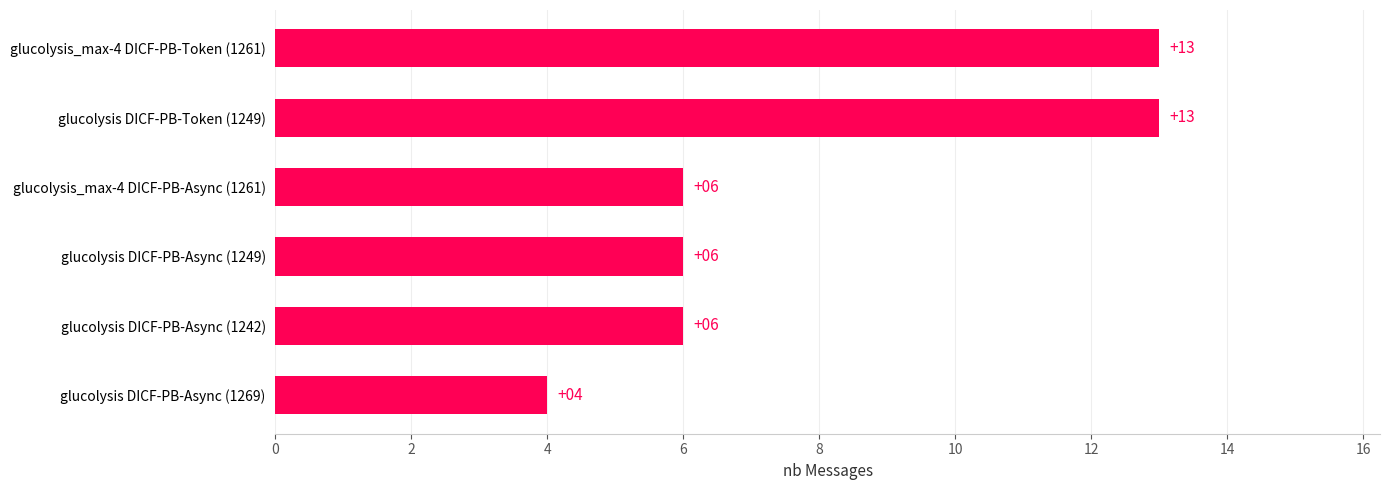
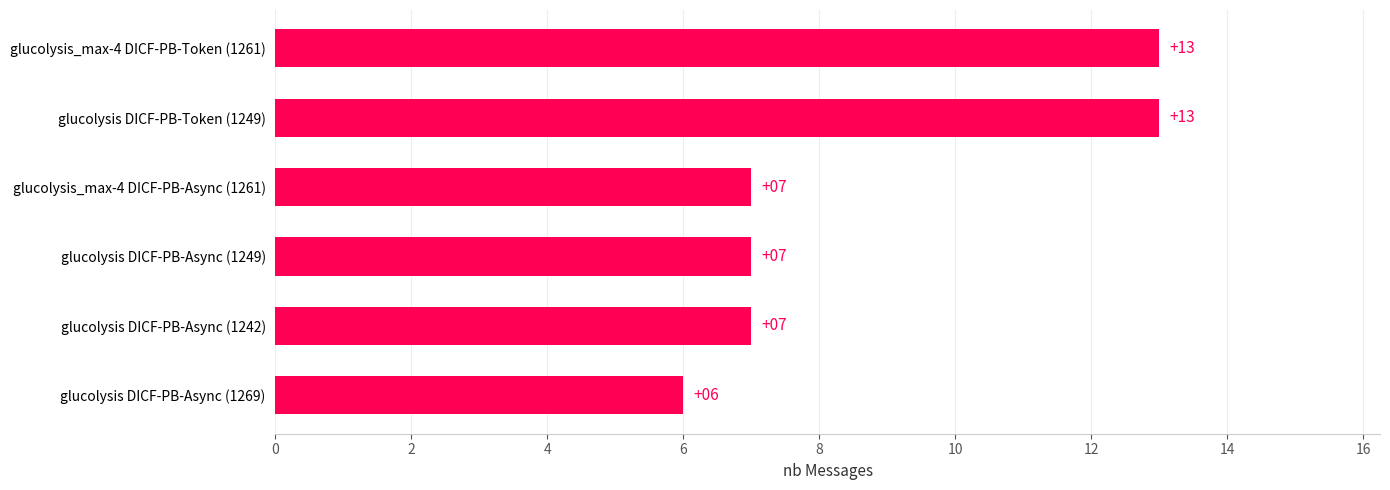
glucolysis_max-4 DICF-PB-Async (1261): +06 -> +07
glucolysis DICF-PB-Async (1249): +06 -> +07
glucolysis DICF-PB-Async (1242): +06 -> +07
glucolysis DICF-PB-Async (1269): +04 -> +06
